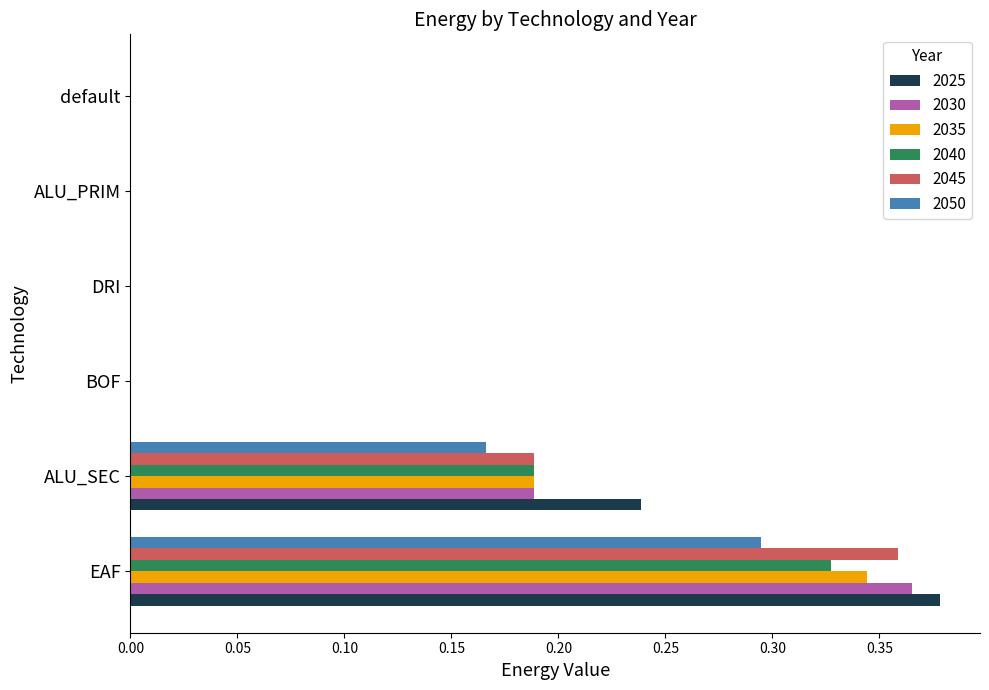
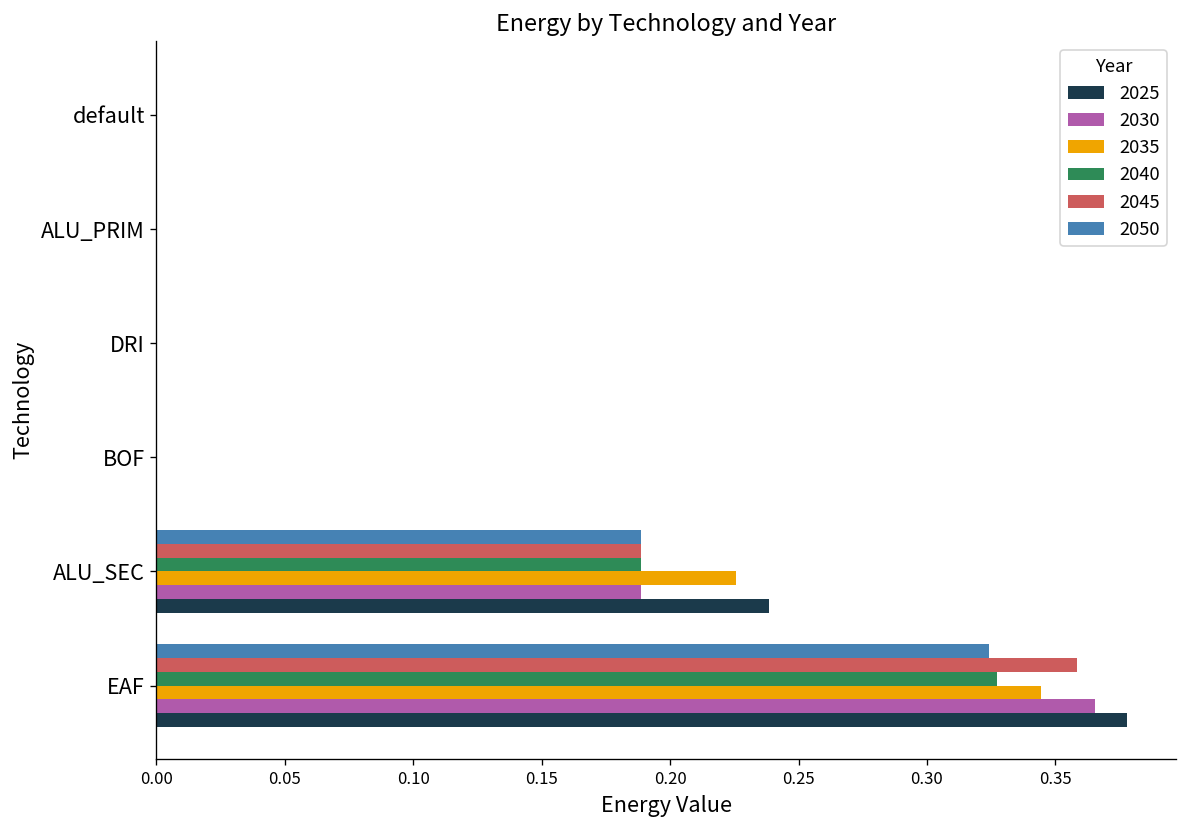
2050, ALU_SEC: 0.166 -> 0.189
2035, ALU_SEC: 0.189 -> 0.226
2050, EAF: 0.295 -> 0.324
